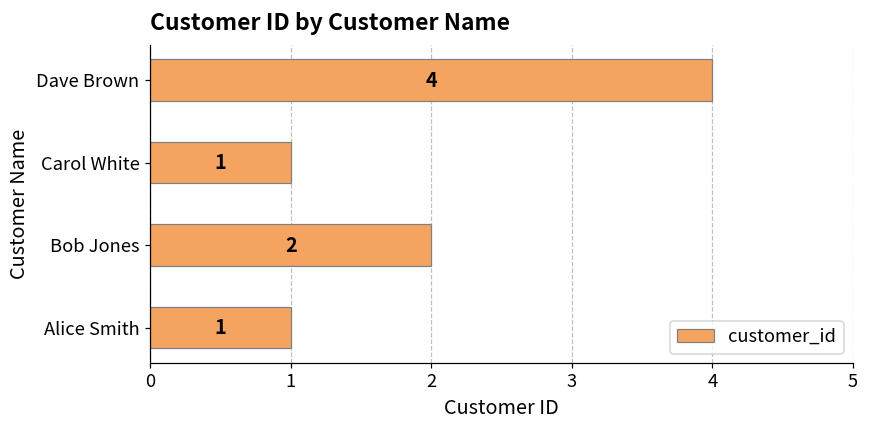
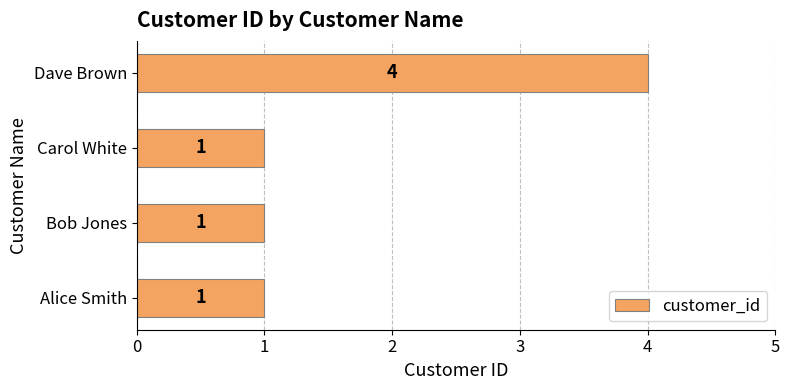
Bob Jones: 2 -> 1
